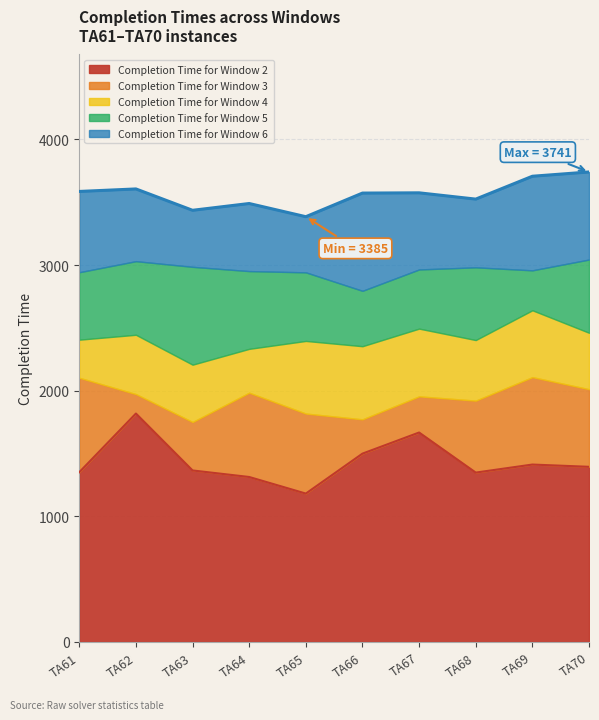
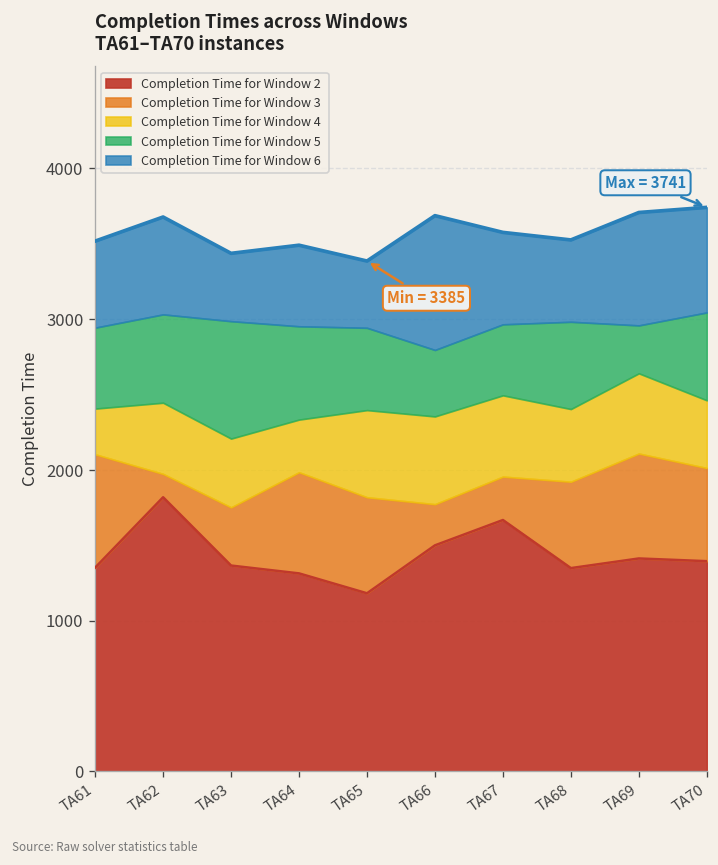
Completion Time for Window 6, TA61: 3590 -> 3520
Completion Time for Window 6, TA62: 3610 -> 3680
Completion Time for Window 6, TA66: 3570 -> 3690
